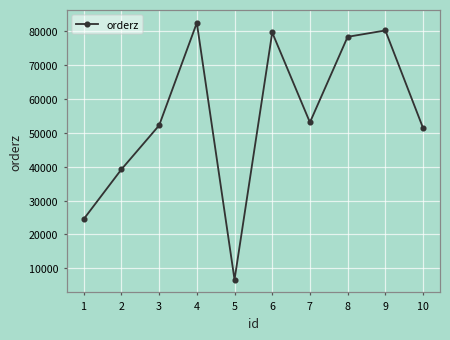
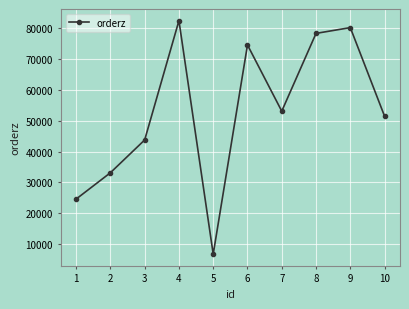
2: 39000 -> 33000
3: 52000 -> 44000
6: 80000 -> 75000
